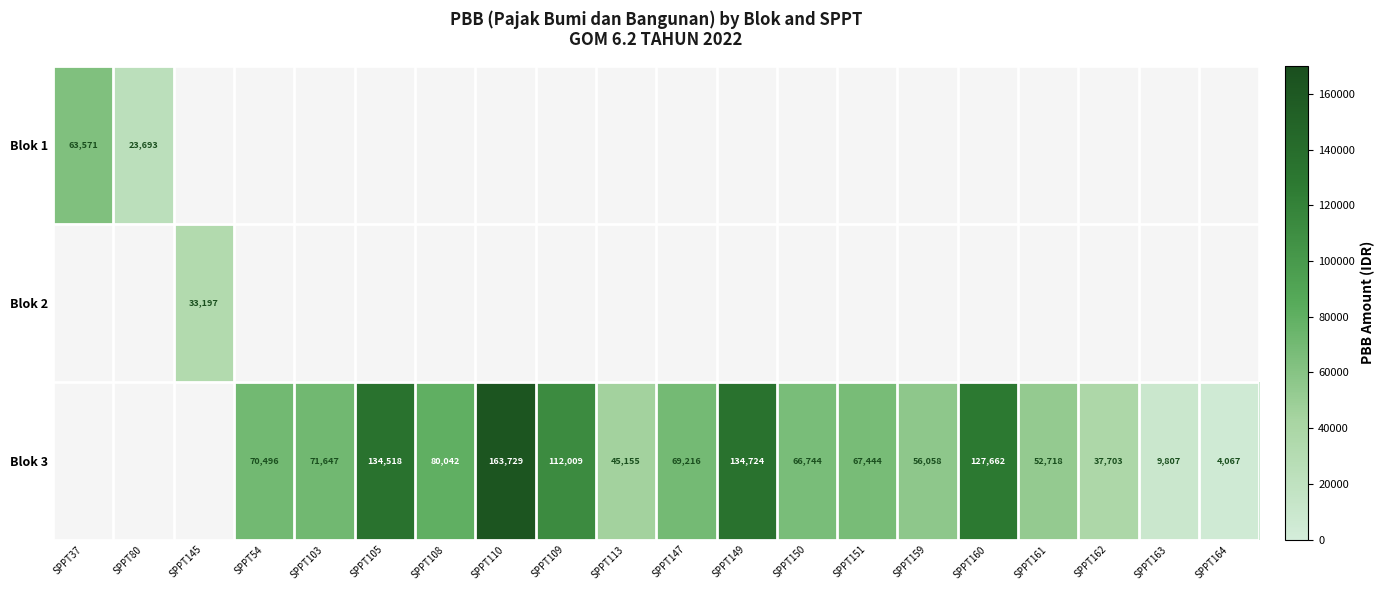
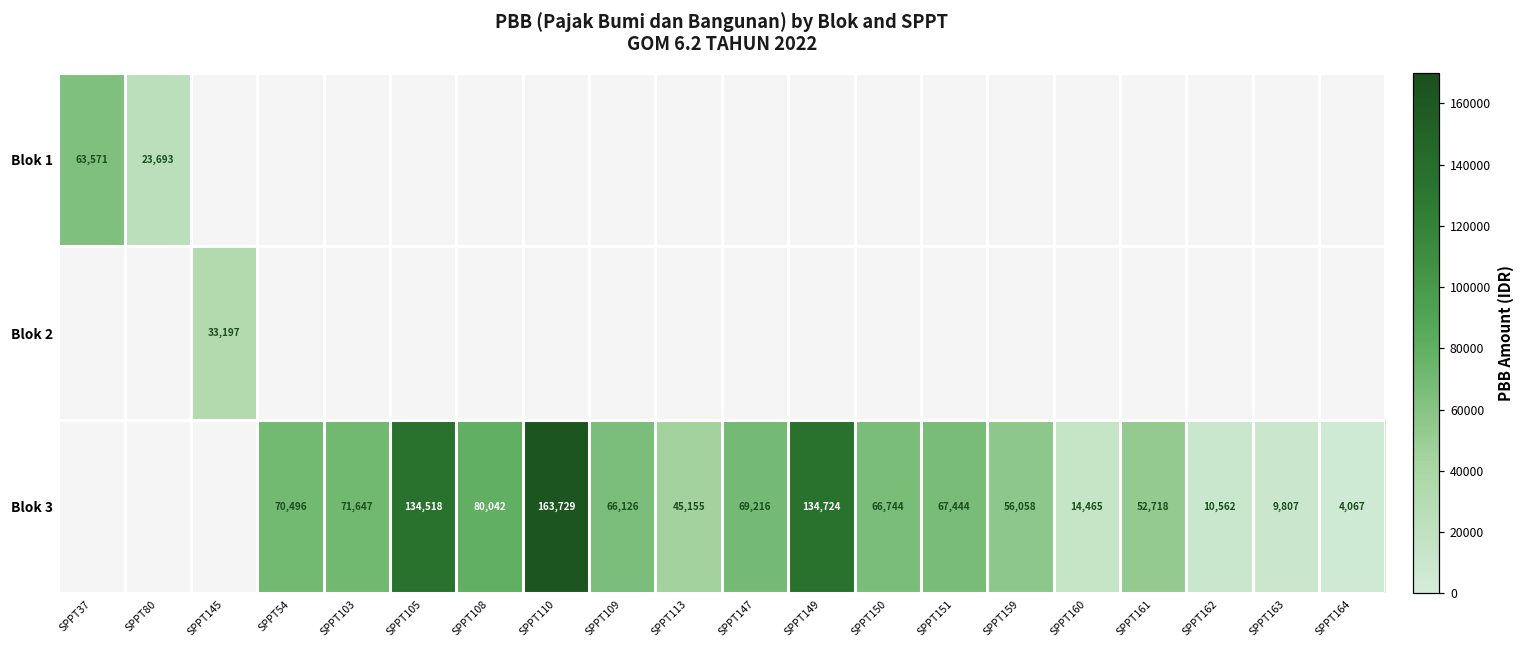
Blok 3, SPPT109: 112,009 -> 66,126
Blok 3, SPPT160: 127,662 -> 14,465
Blok 3, SPPT162: 37,703 -> 10,562
